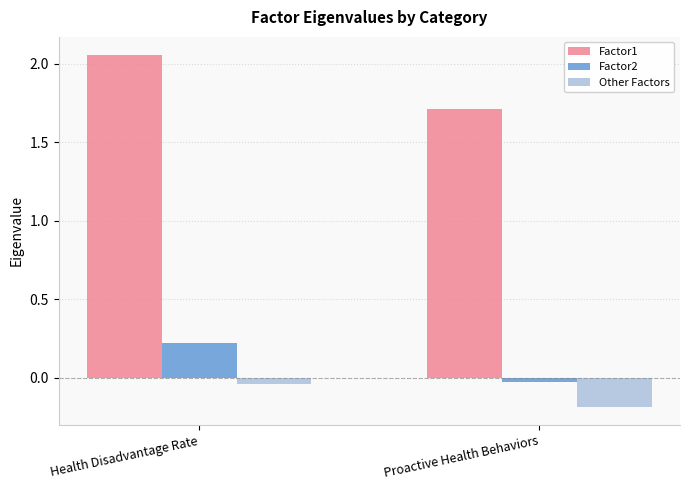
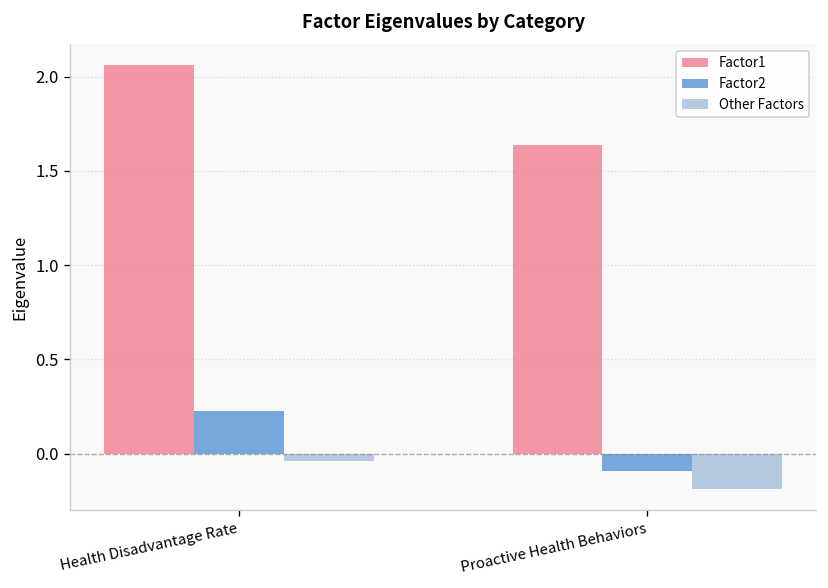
Factor1, Proactive Health Behaviors: 1.71 -> 1.64
Factor2, Proactive Health Behaviors: -0.03 -> -0.09
